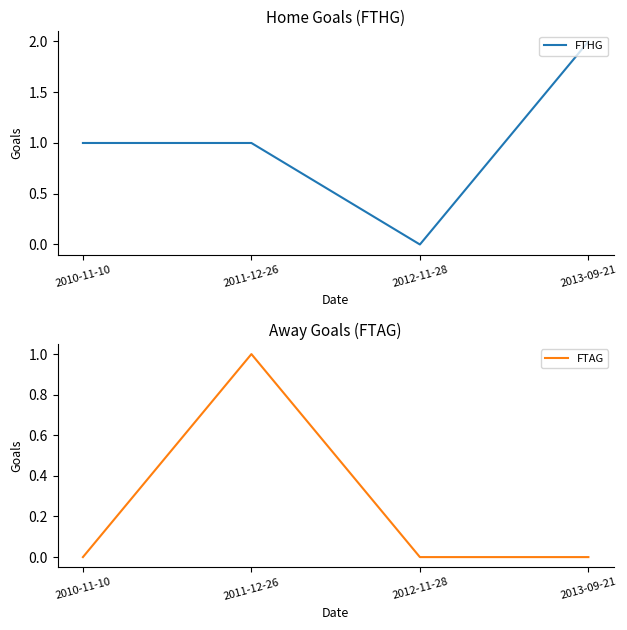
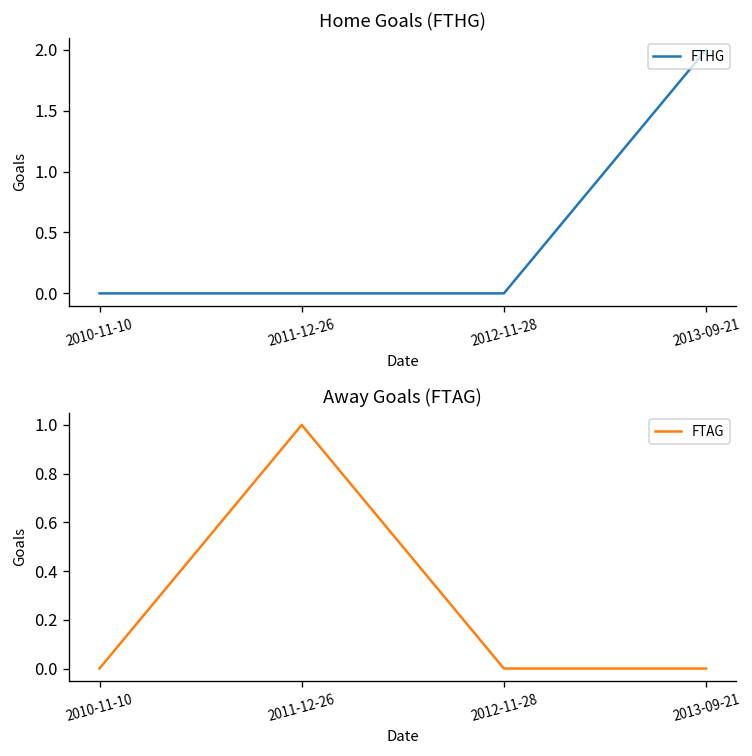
Home Goals (FTHG), 2010-11-10: 1 -> 0
Home Goals (FTHG), 2011-12-26: 1 -> 0
